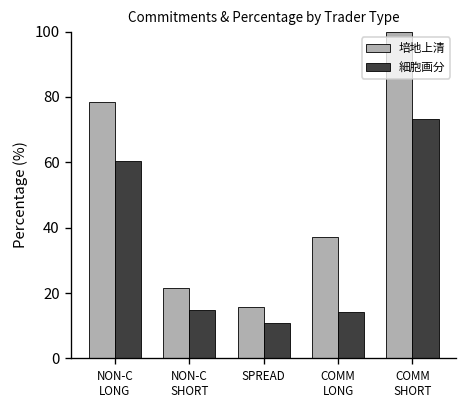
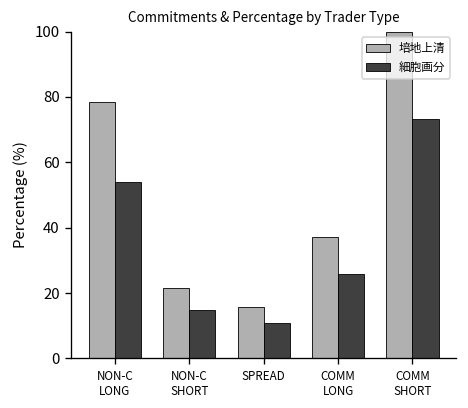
細胞画分, NON-C LONG: 61 -> 54
細胞画分, COMM LONG: 14 -> 26
